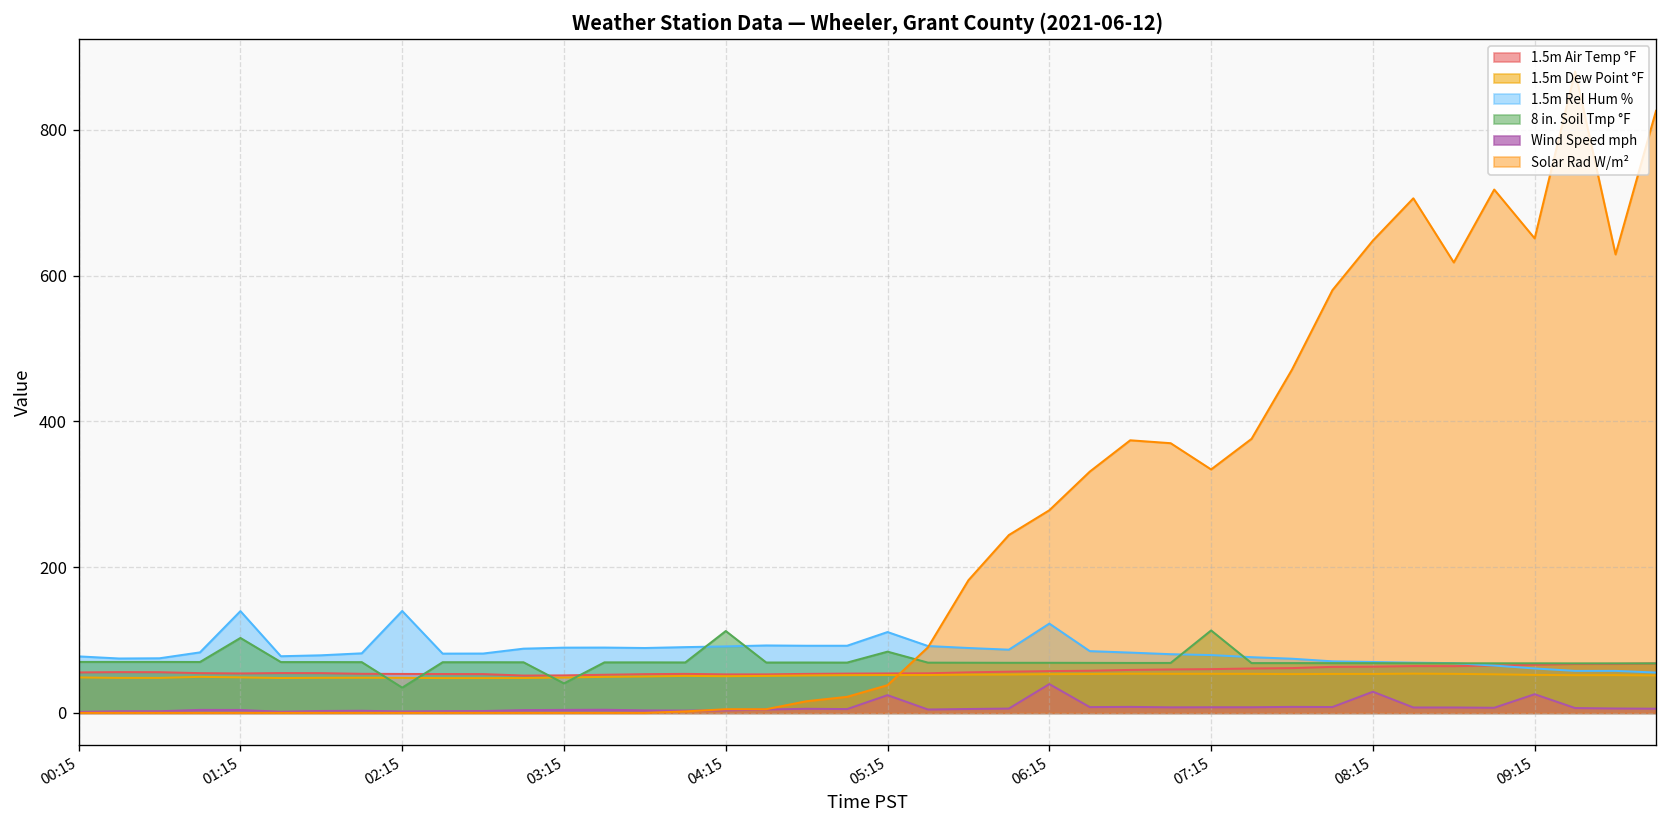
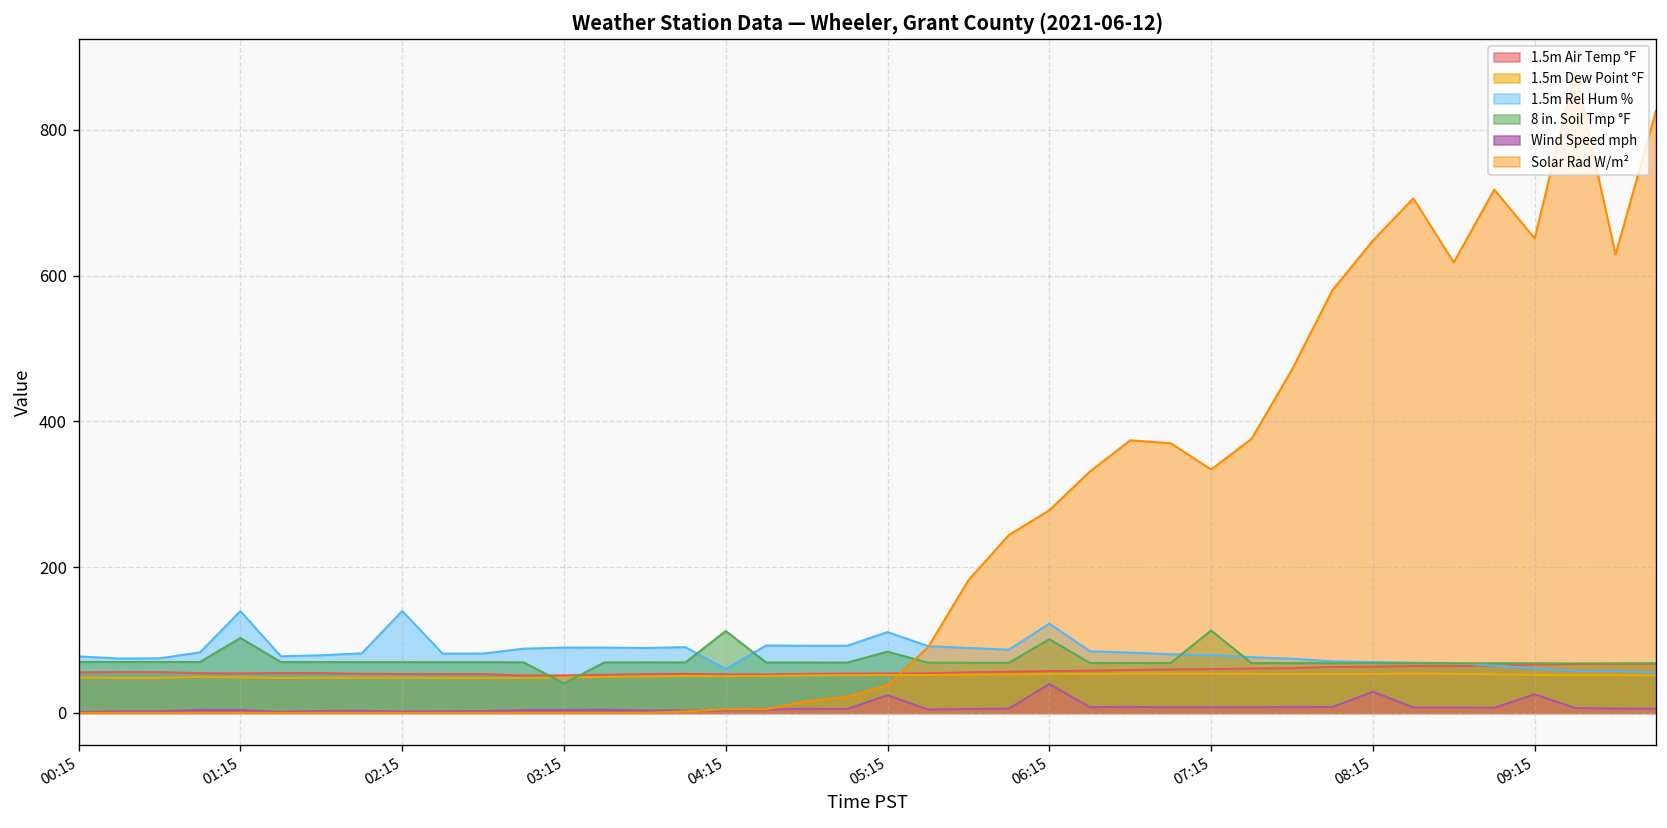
8 in. Soil Tmp °F, 02:15: 30 -> 70
1.5m Rel Hum %, 04:15: 90 -> 60
8 in. Soil Tmp °F, 06:15: 70 -> 100
